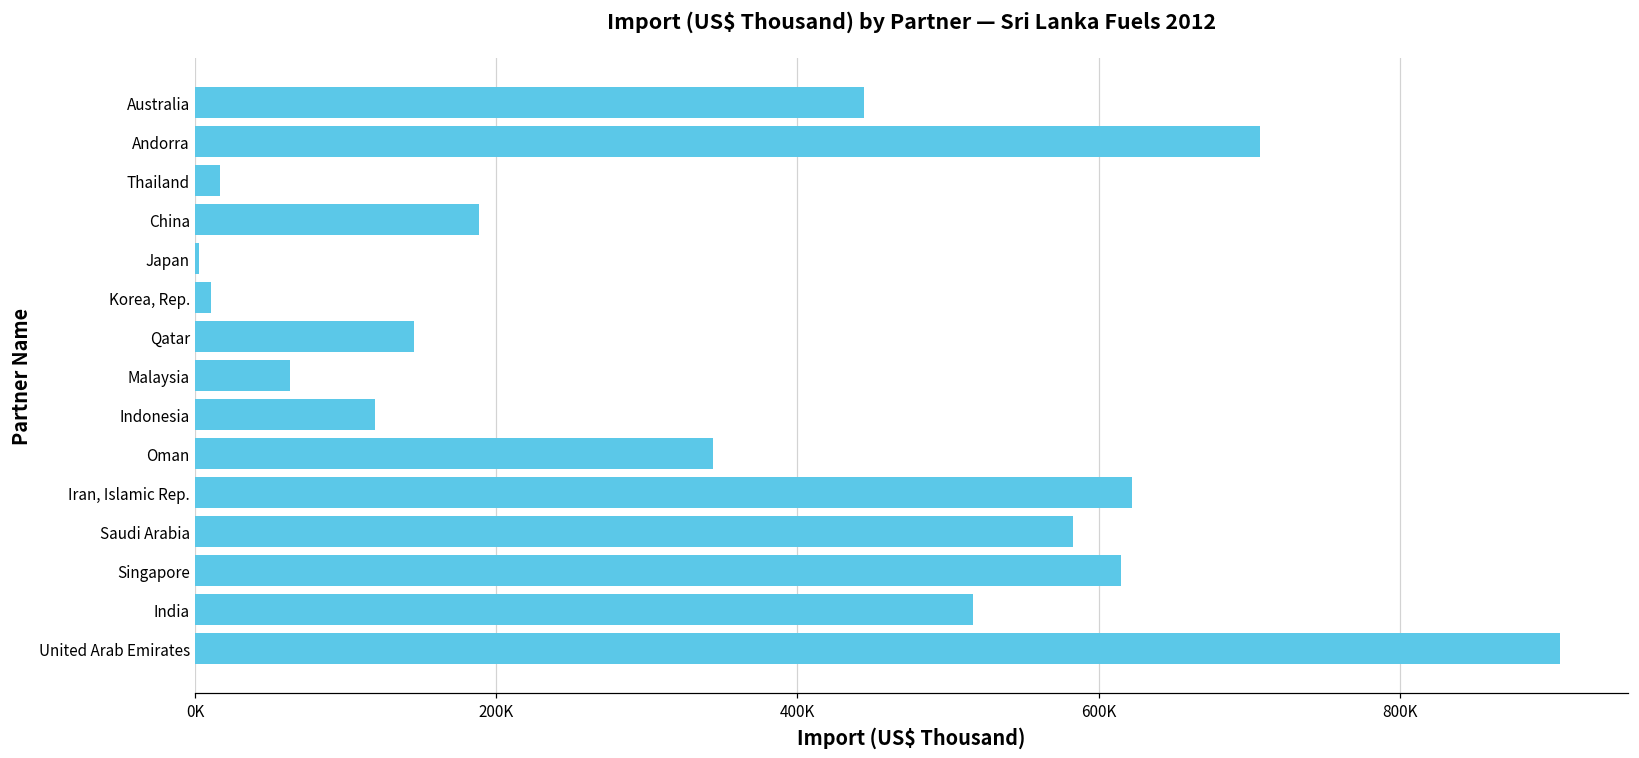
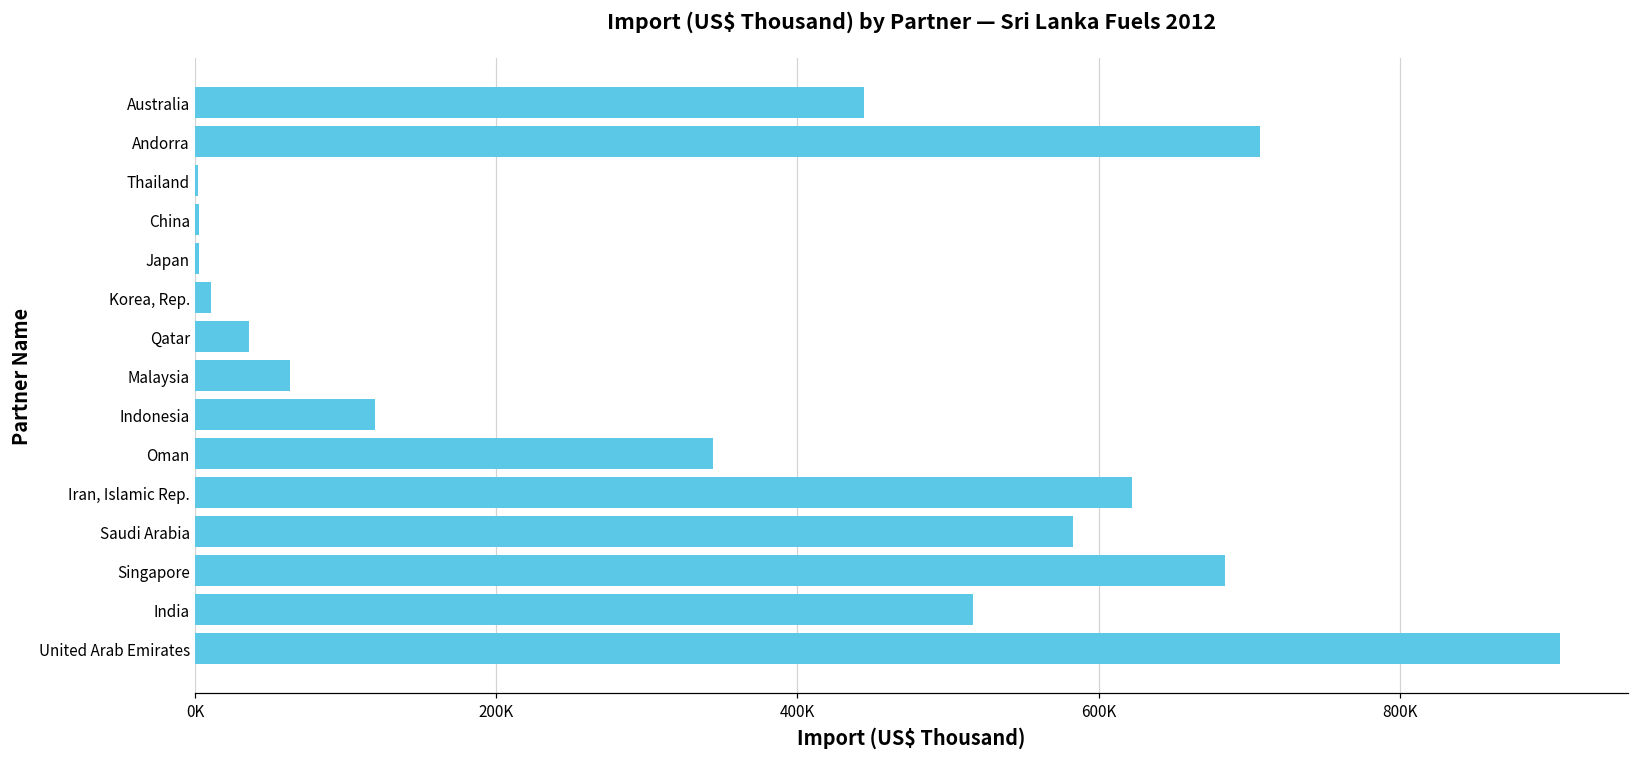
Thailand: 17000 -> 2000
China: 188000 -> 3000
Qatar: 145000 -> 36000
Singapore: 615000 -> 684000
